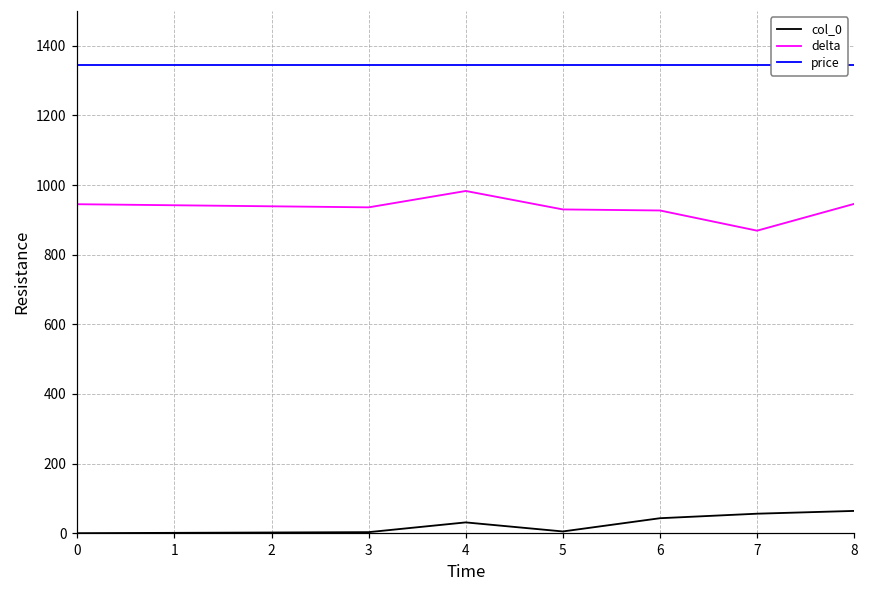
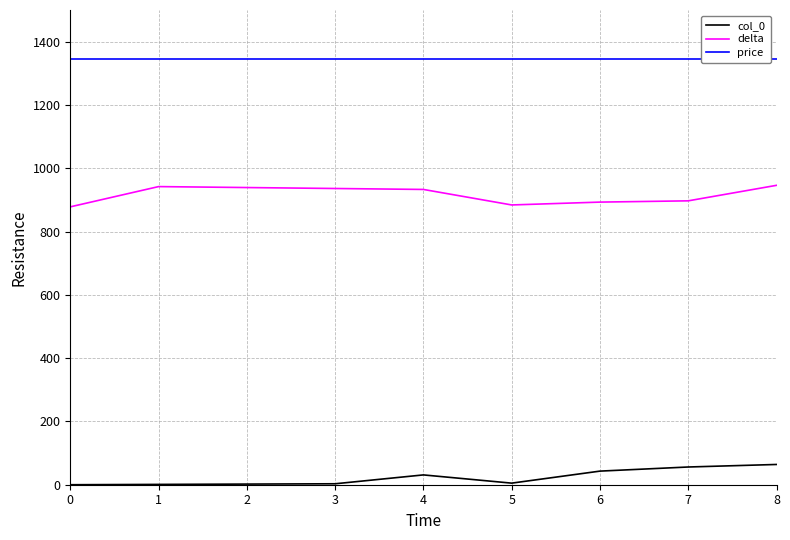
delta, 0: 950 -> 880
delta, 4: 980 -> 930
delta, 5: 930 -> 880
delta, 6: 930 -> 890
delta, 7: 870 -> 900
